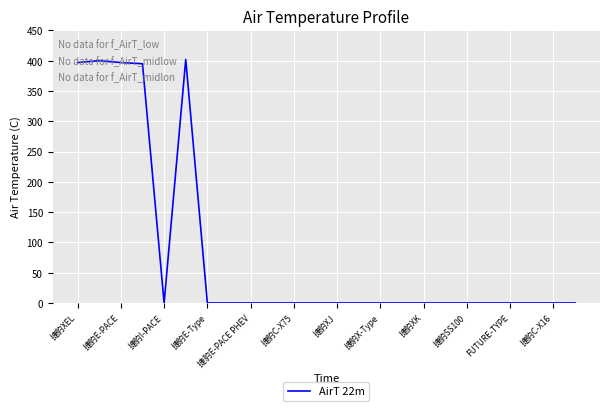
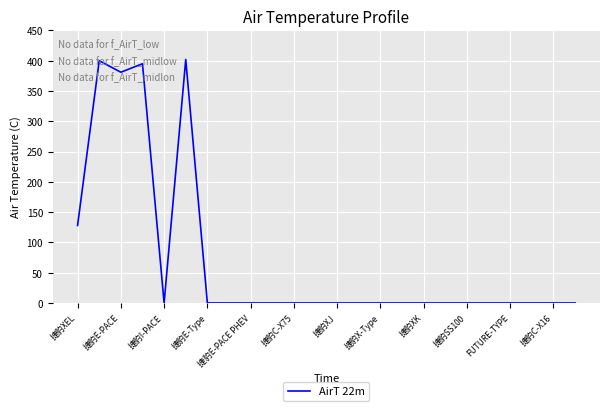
捷豹XEL: 400 -> 130
捷豹E-PACE: 400 -> 380
